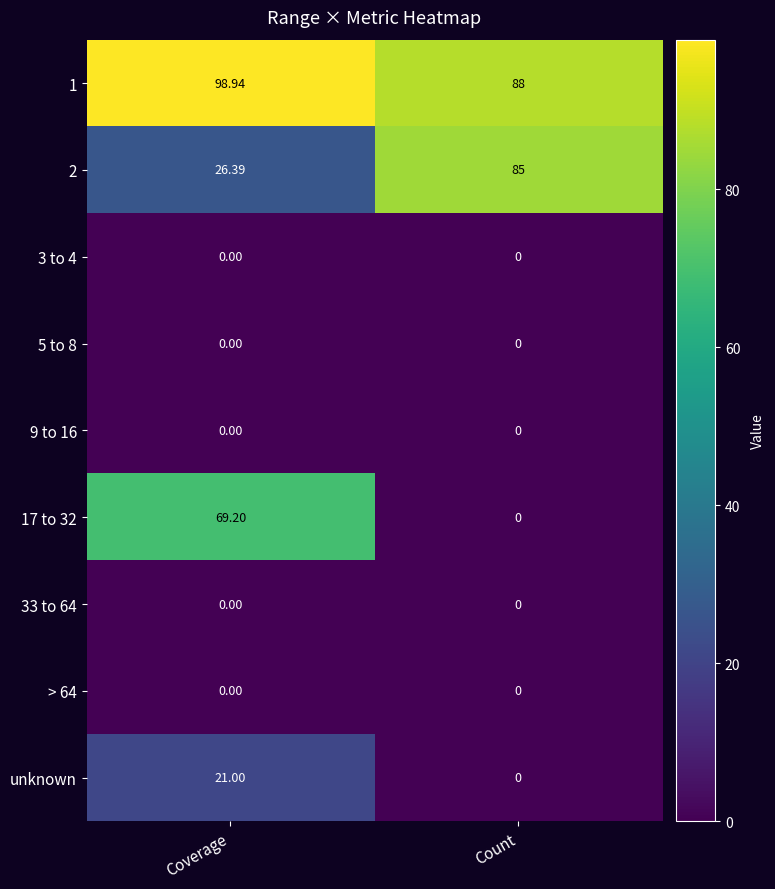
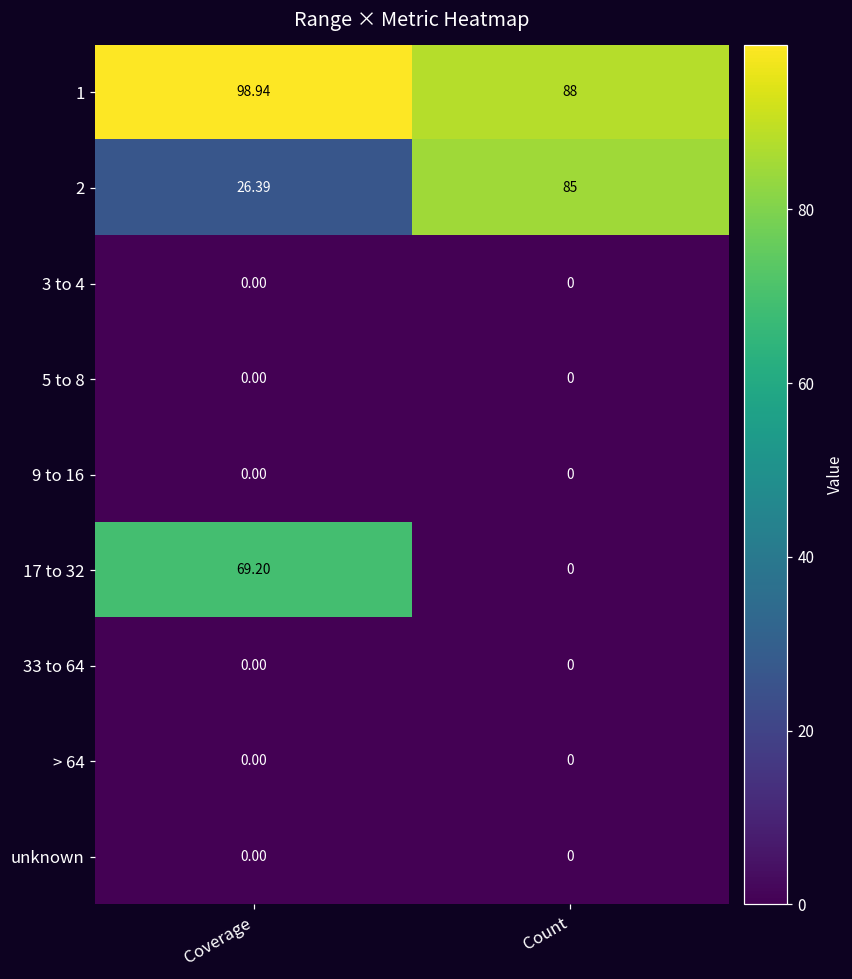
unknown, Coverage: 21.00 -> 0.00
